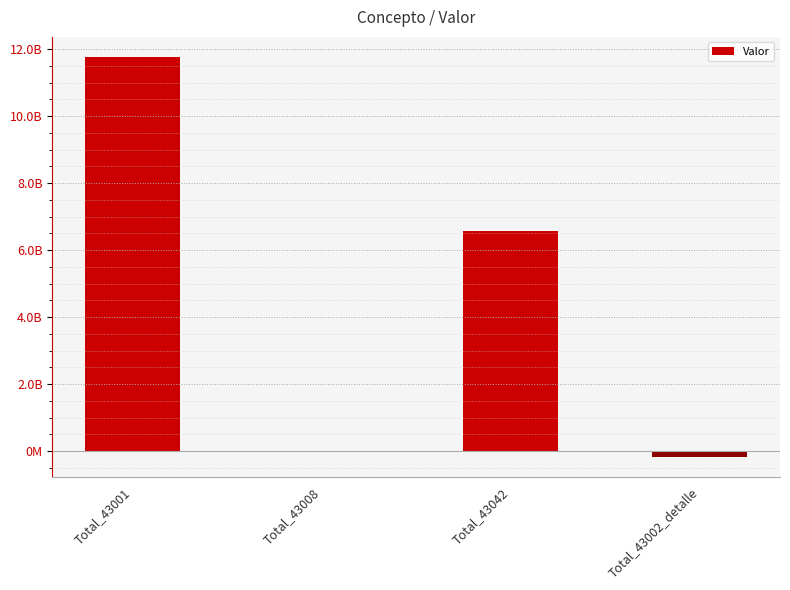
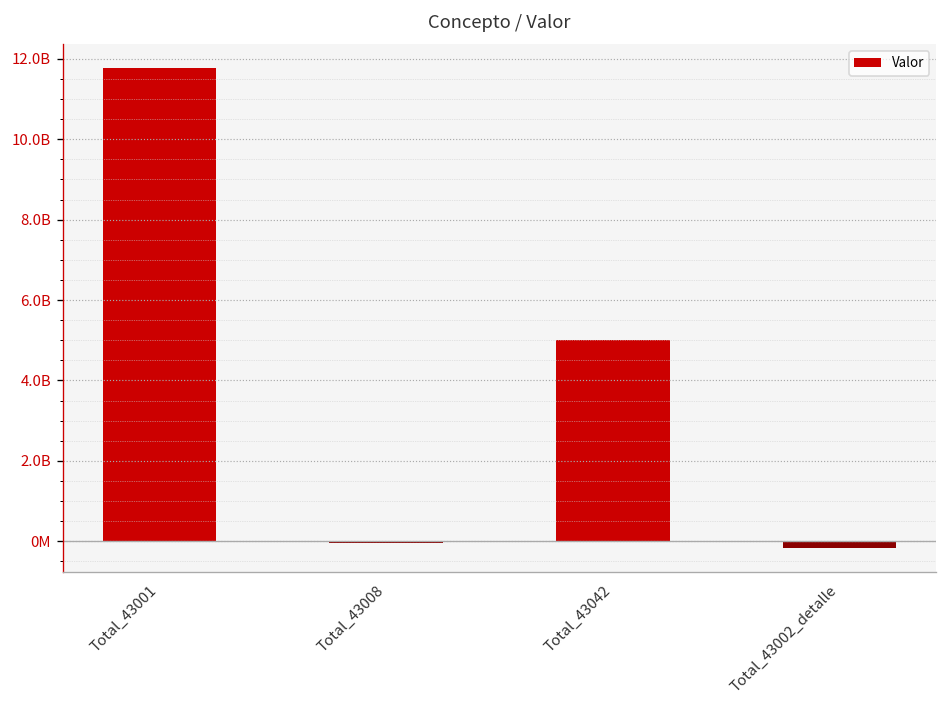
Total_43042: 6600000000 -> 5000000000
